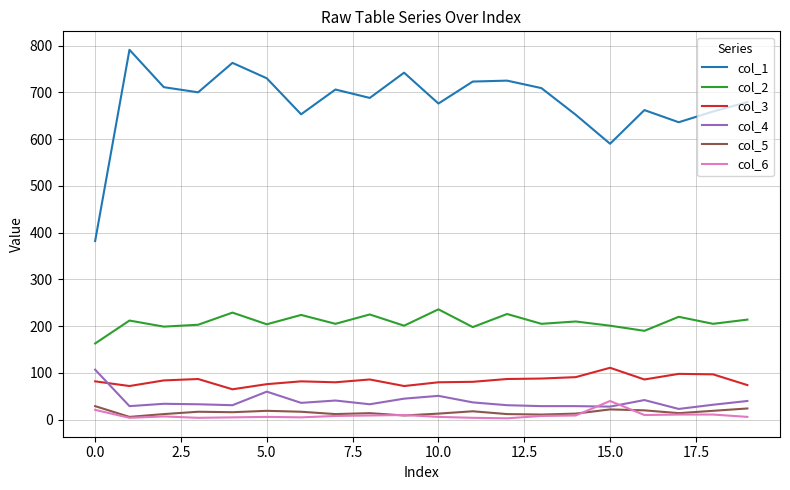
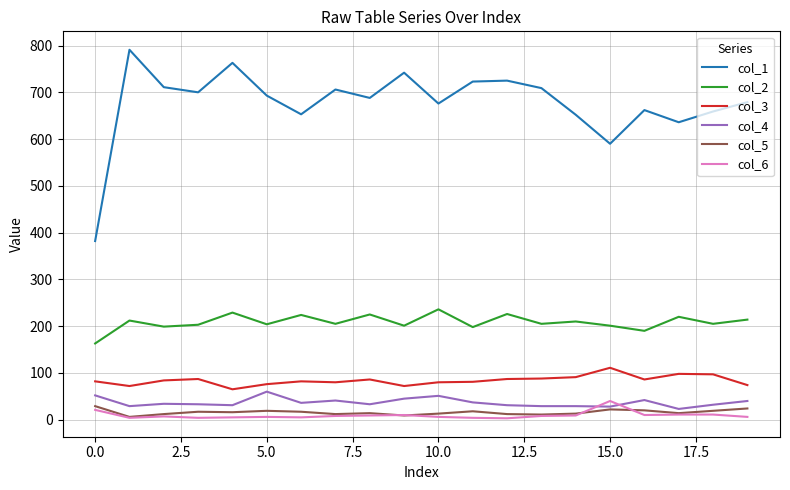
col_4, 0.0: 110 -> 50
col_1, 5.0: 730 -> 690
